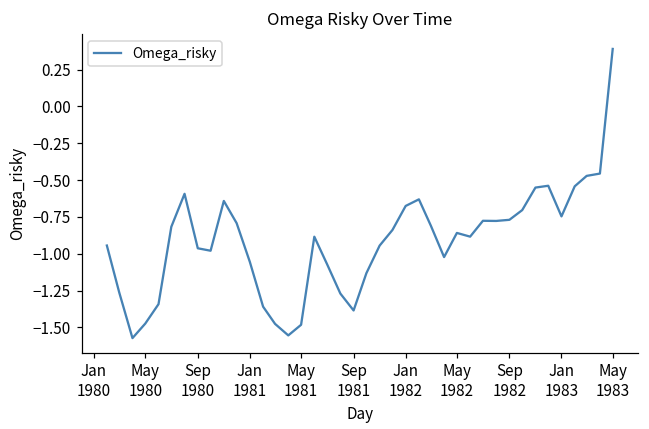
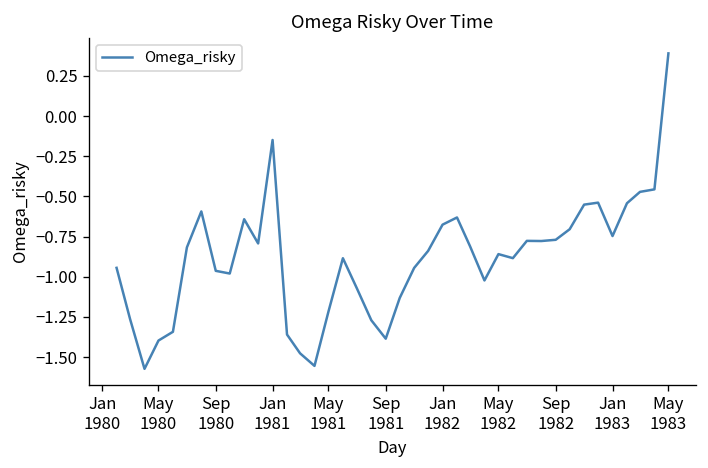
May 1980: -1.47 -> -1.40
Jan 1981: -1.06 -> -0.15
May 1981: -1.48 -> -1.22
